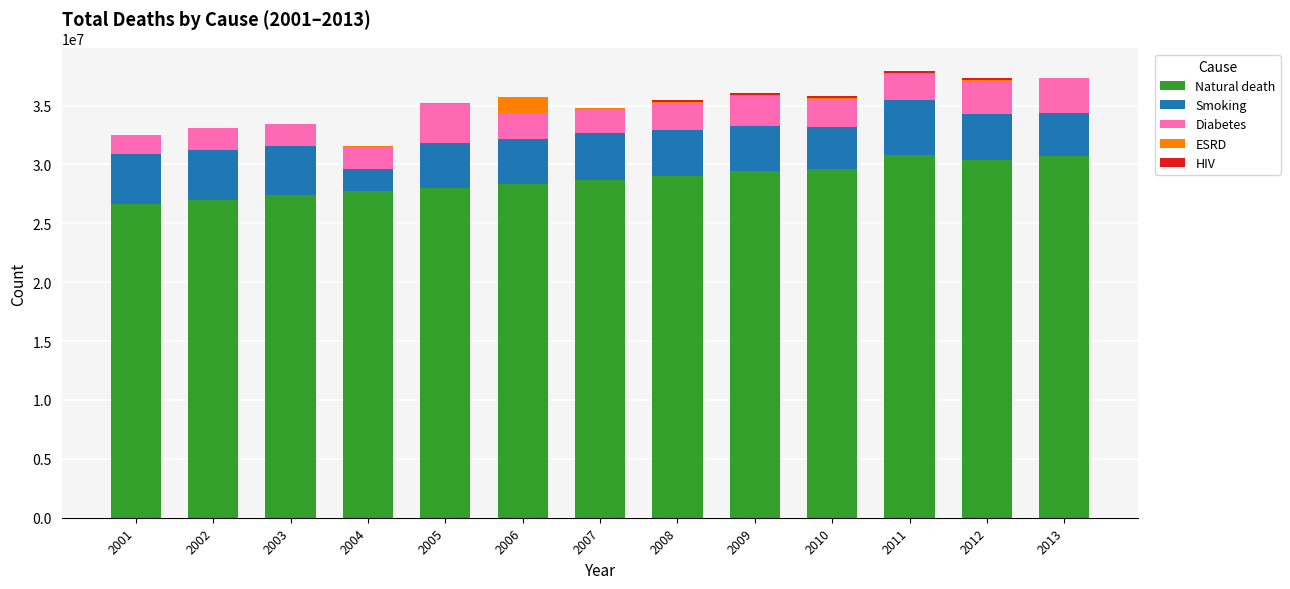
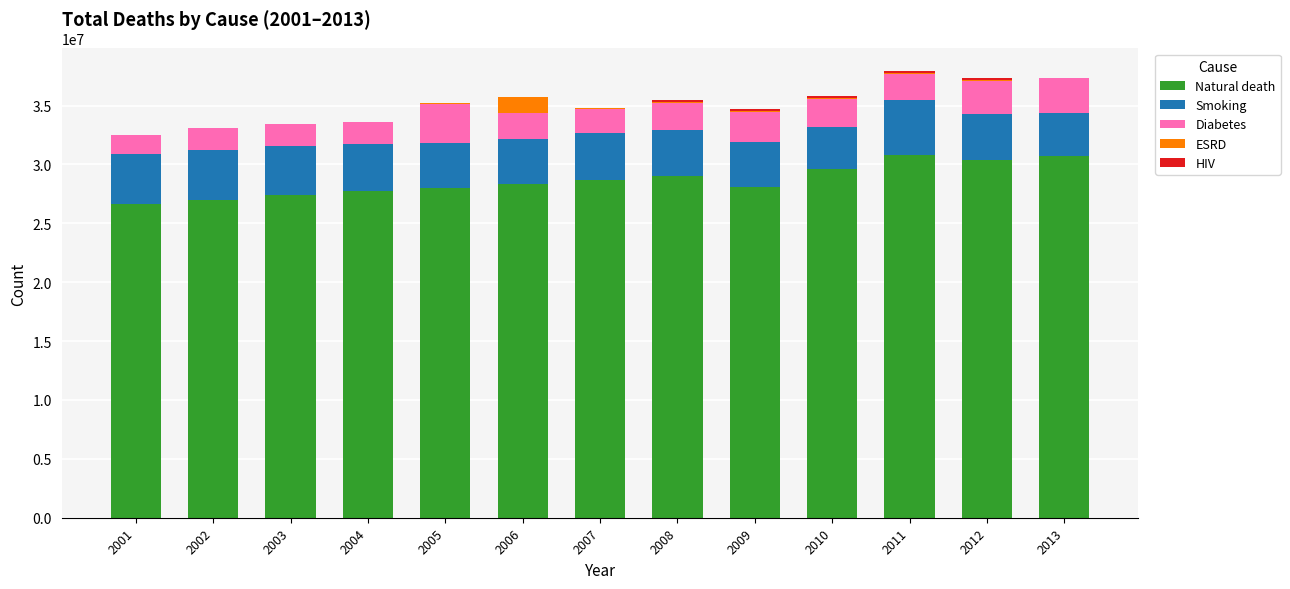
Smoking, 2004: 1900000 -> 3900000
Natural death, 2009: 29400000 -> 28100000
